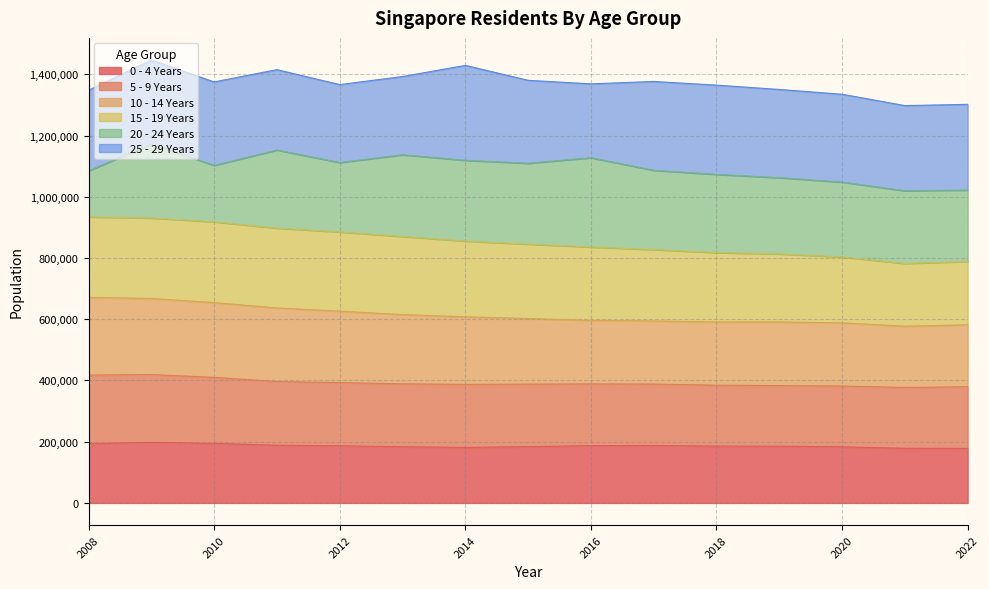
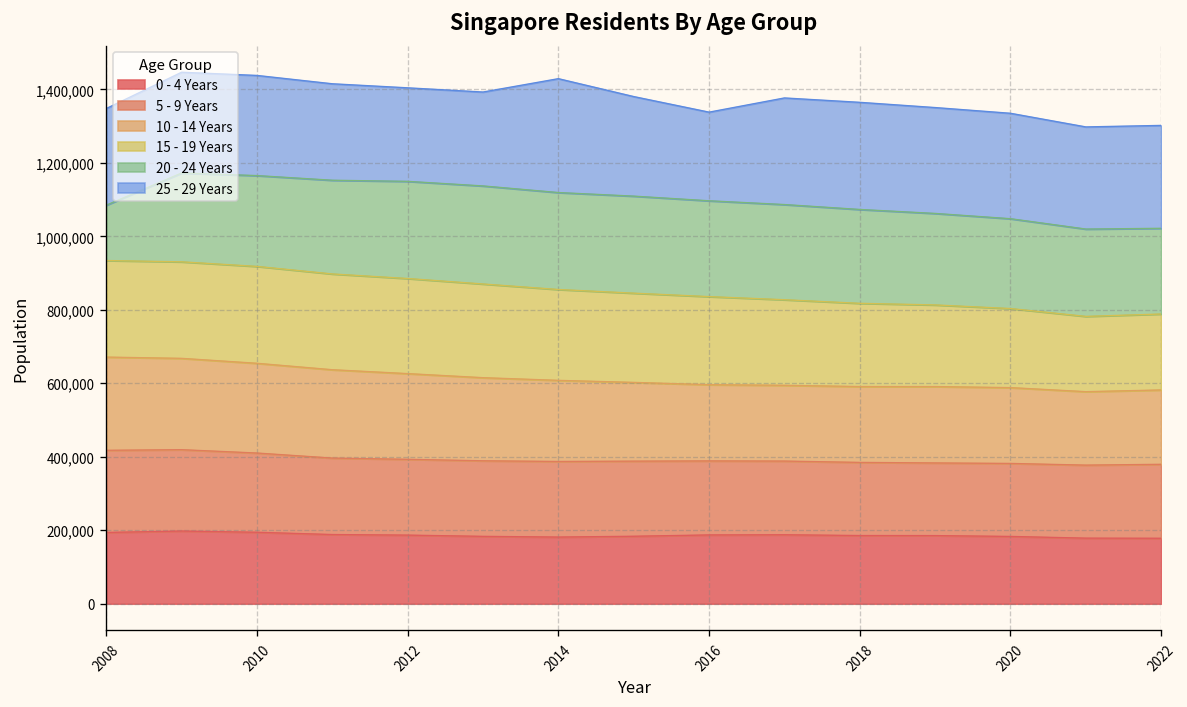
20 - 24 Years, 2010: 180,000 -> 250,000
20 - 24 Years, 2012: 230,000 -> 260,000
20 - 24 Years, 2016: 290,000 -> 260,000
